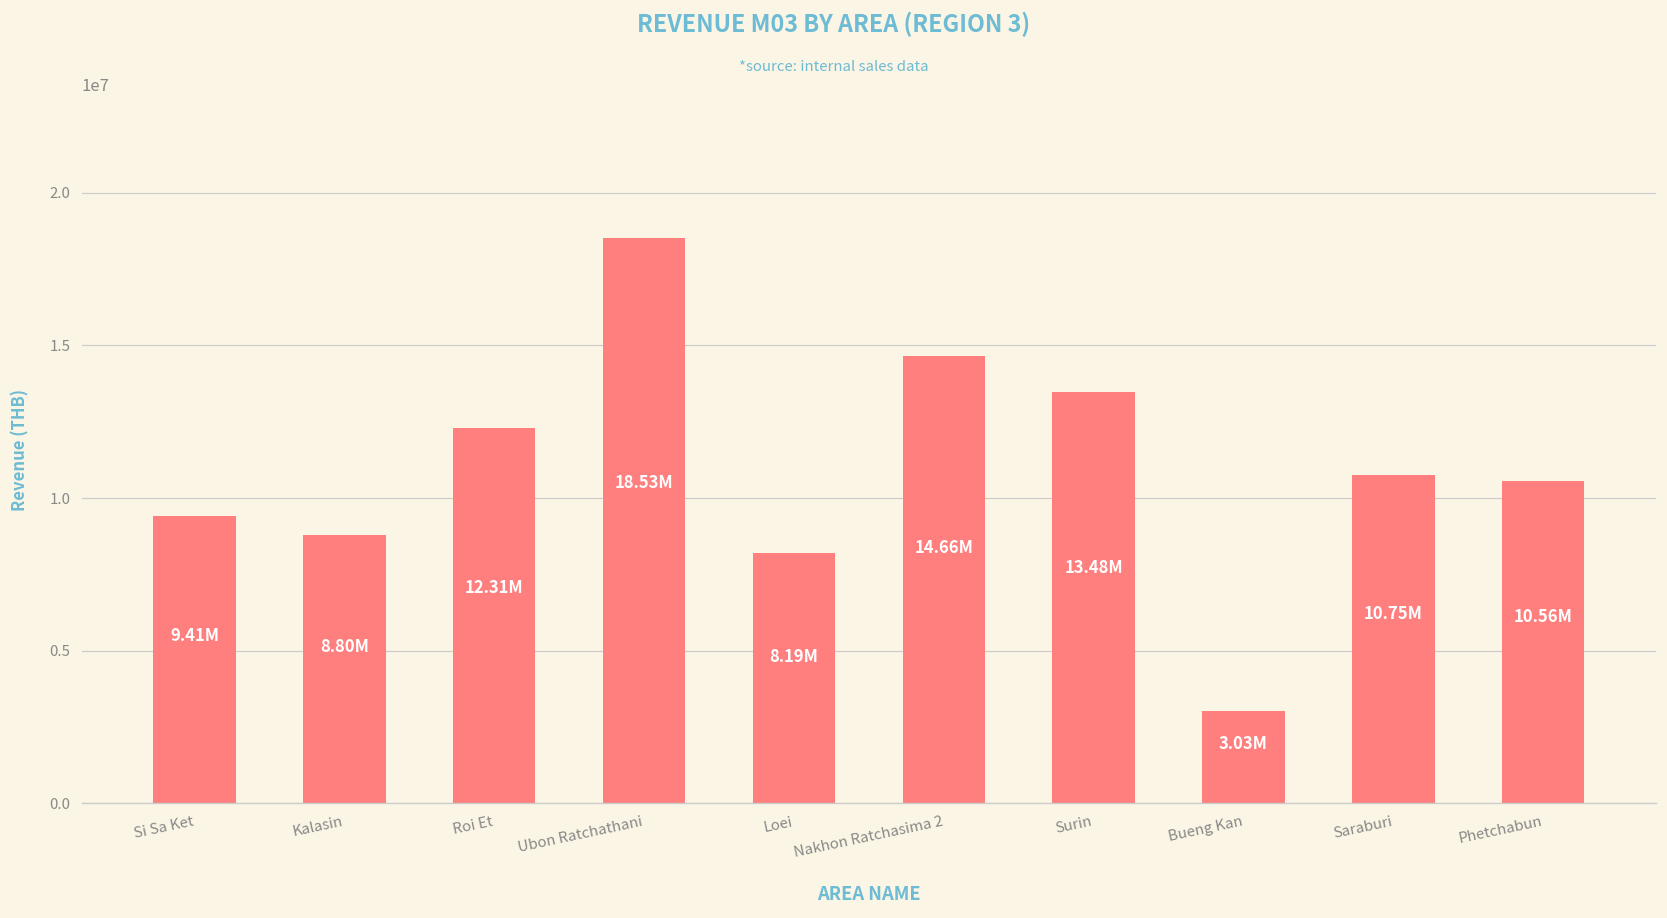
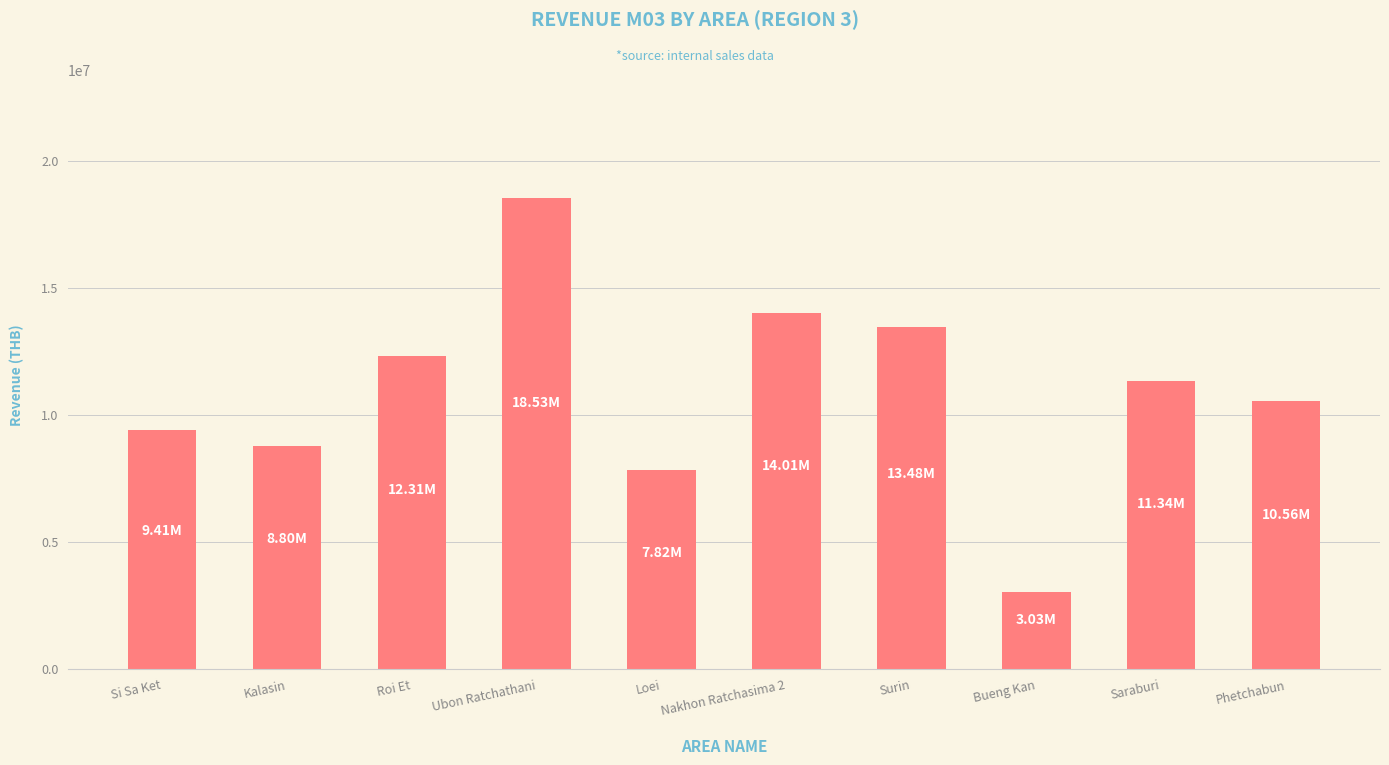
Loei: 8.19M -> 7.82M
Nakhon Ratchasima 2: 14.66M -> 14.01M
Saraburi: 10.75M -> 11.34M
